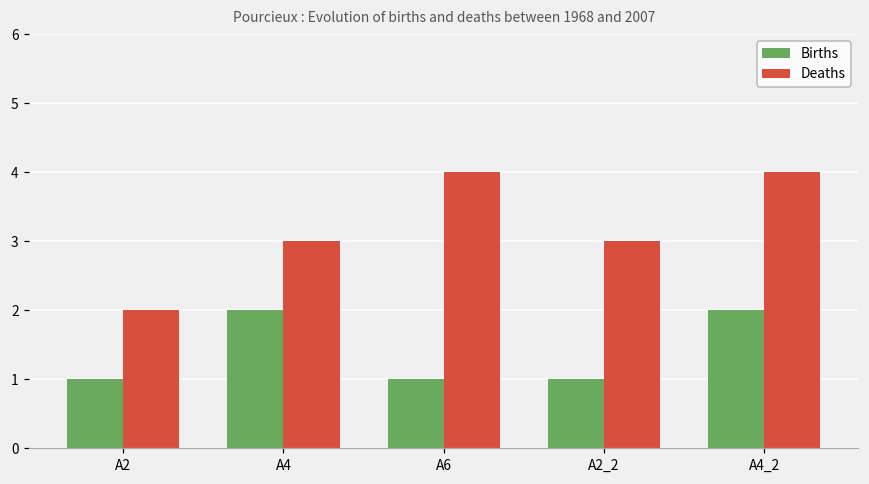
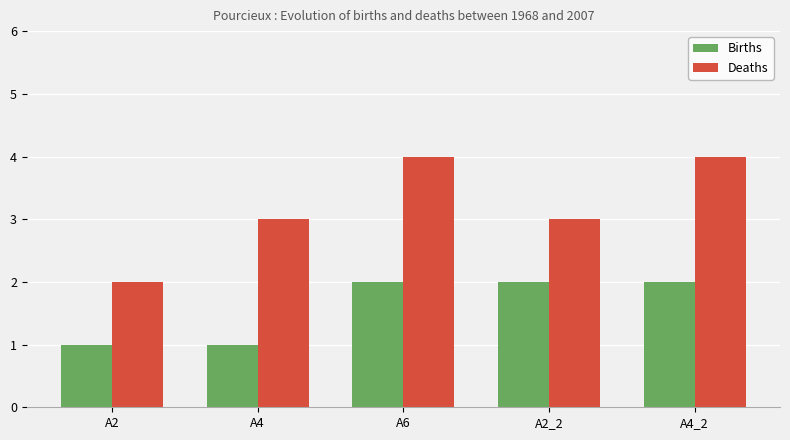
Births, A4: 2 -> 1
Births, A6: 1 -> 2
Births, A2_2: 1 -> 2
